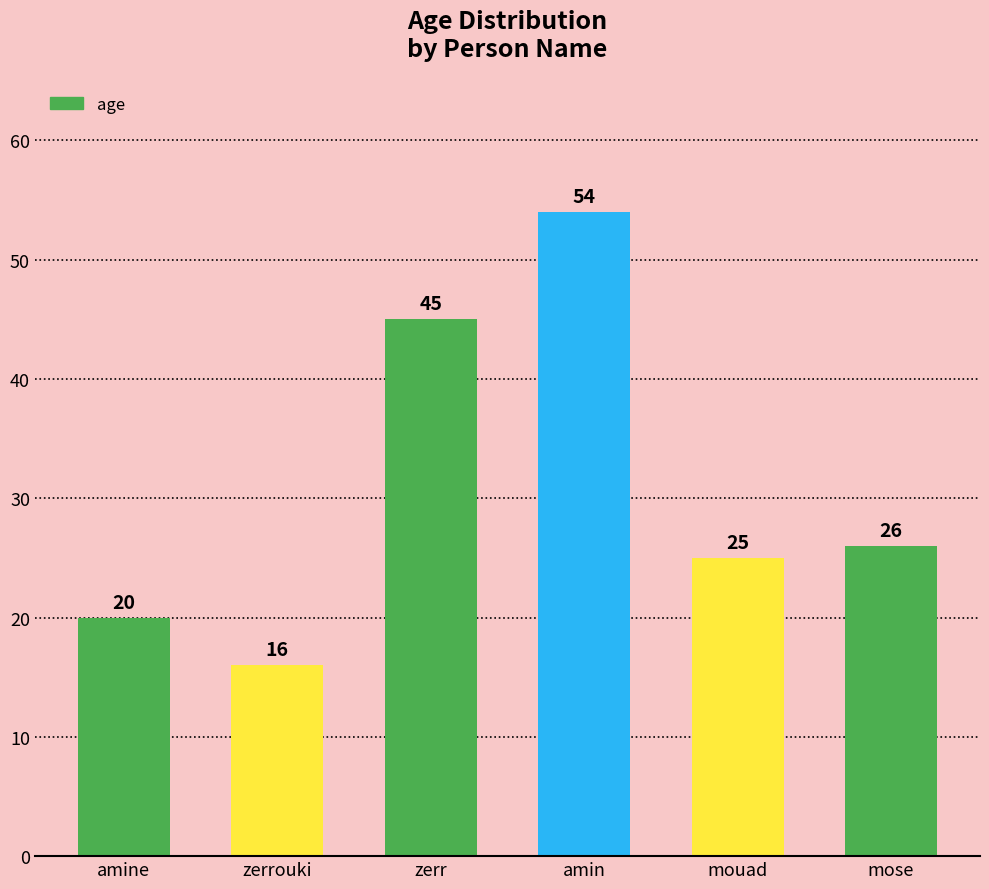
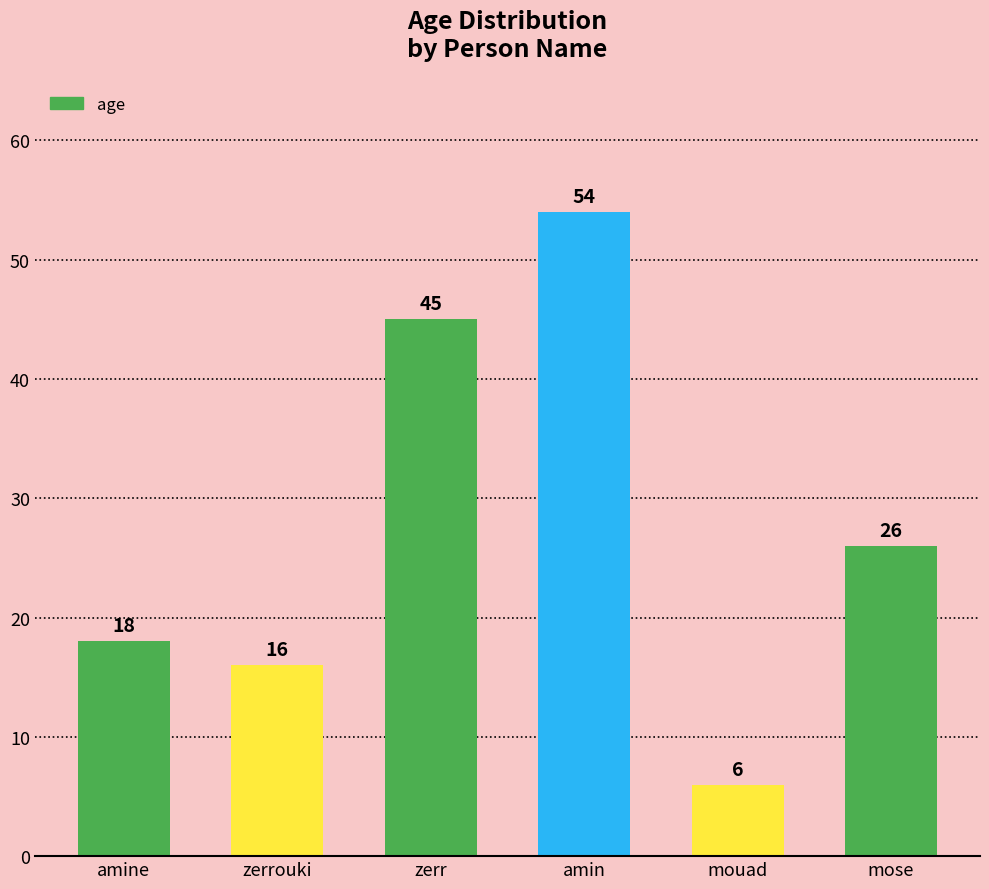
amine: 20 -> 18
mouad: 25 -> 6
